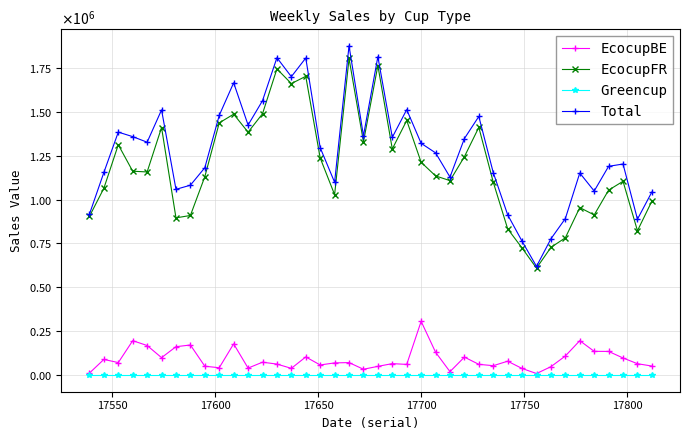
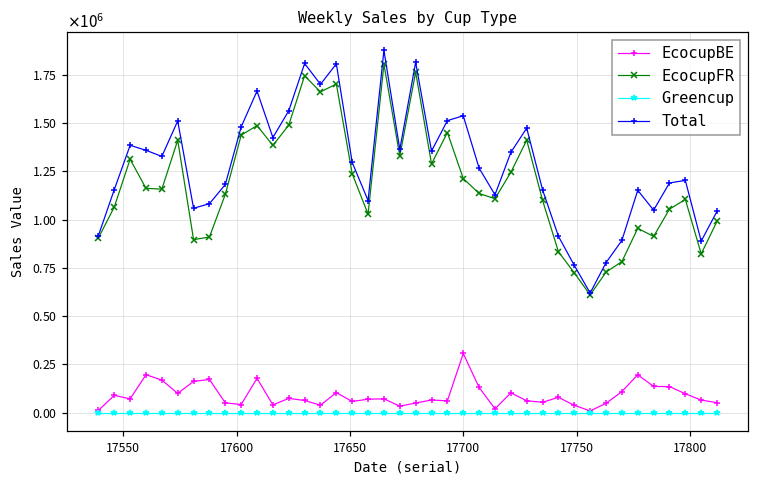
Total, 17700: 1320000 -> 1540000
